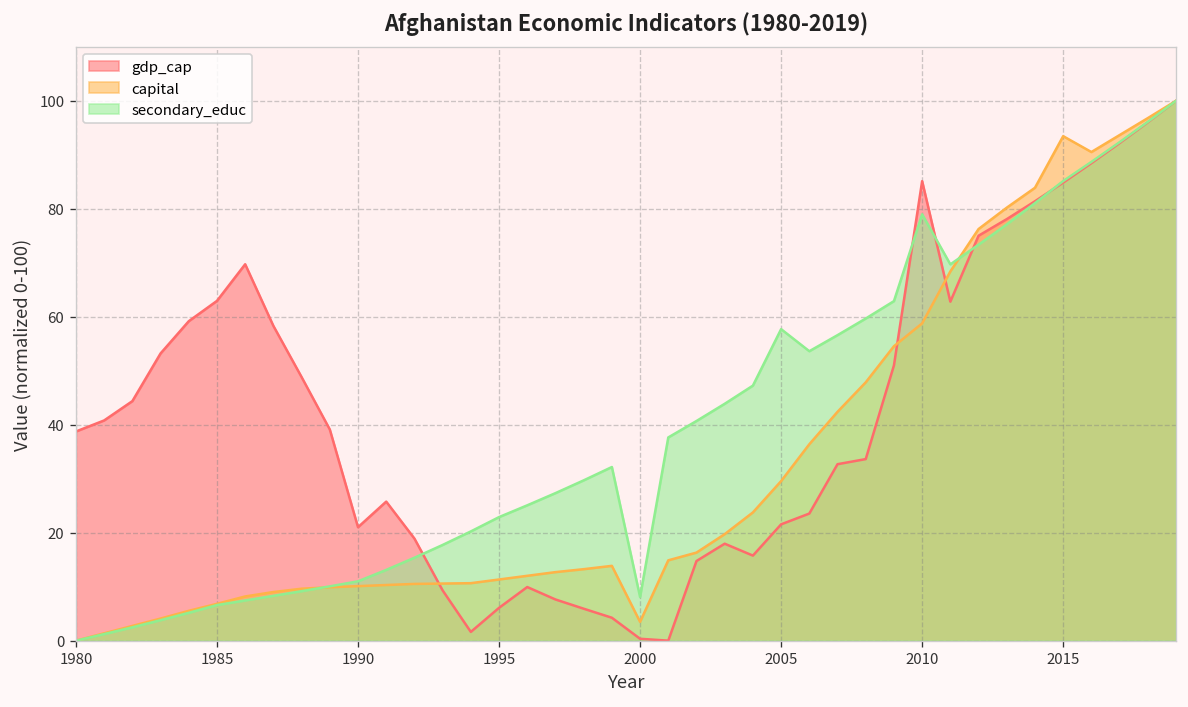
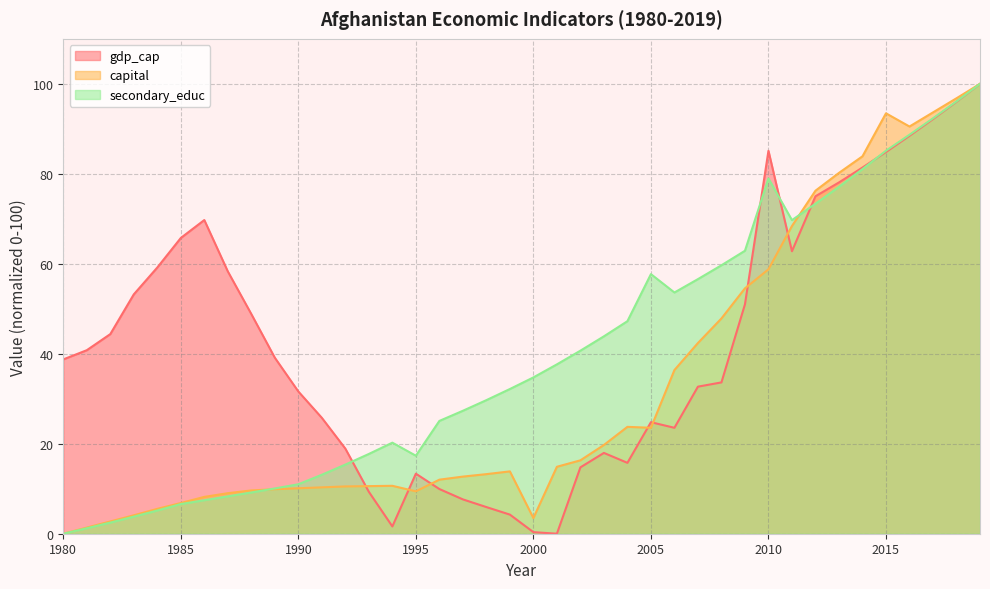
gdp_cap, 1985: 63 -> 66
gdp_cap, 1990: 21 -> 32
gdp_cap, 1995: 6 -> 13
capital, 1995: 11 -> 9
secondary_educ, 1995: 23 -> 17
secondary_educ, 2000: 8 -> 35
gdp_cap, 2005: 22 -> 25
capital, 2005: 30 -> 24
